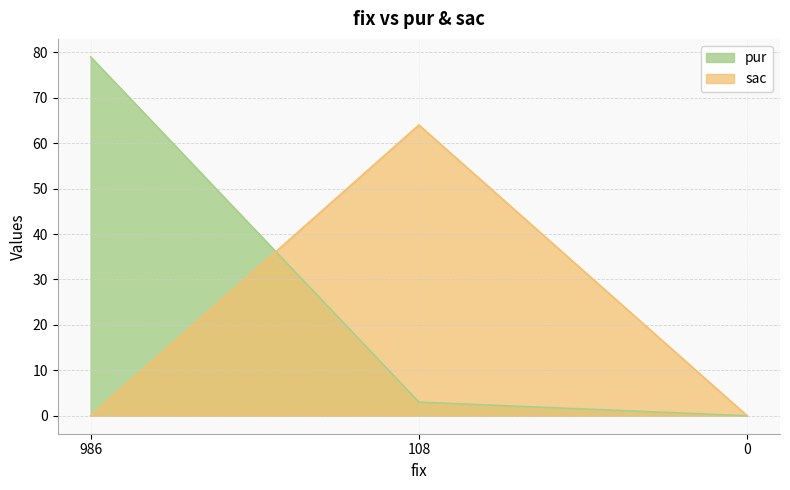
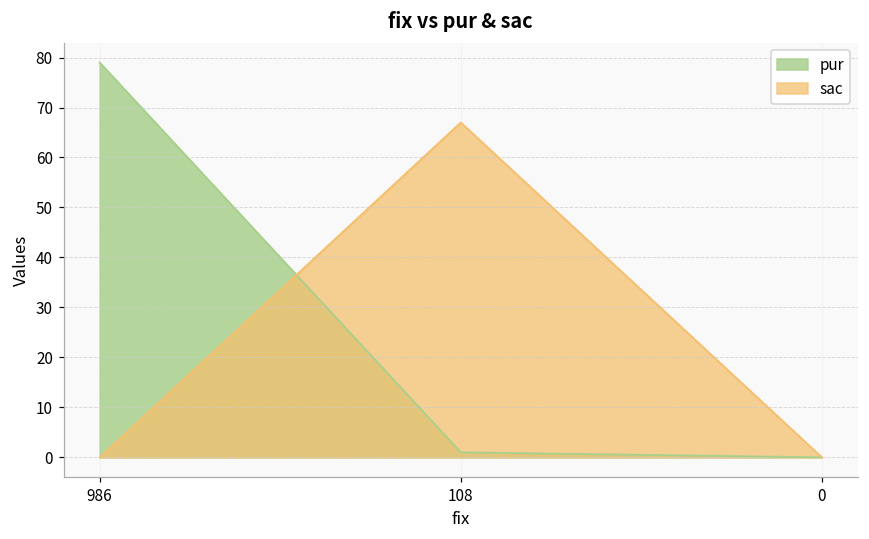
pur, 108: 3 -> 1
sac, 108: 64 -> 67
